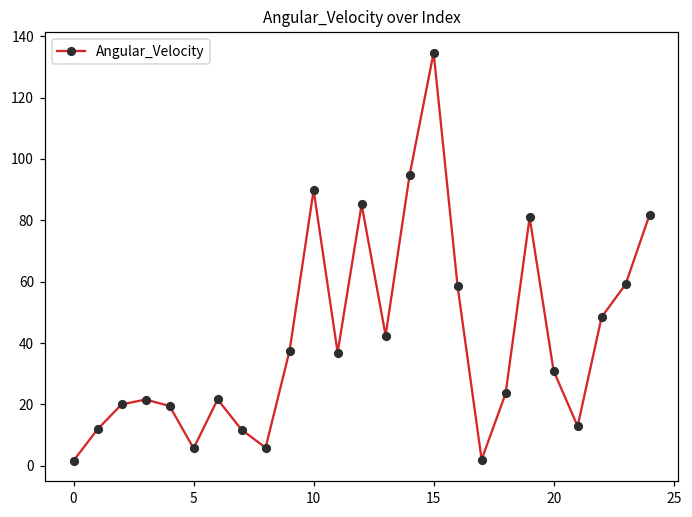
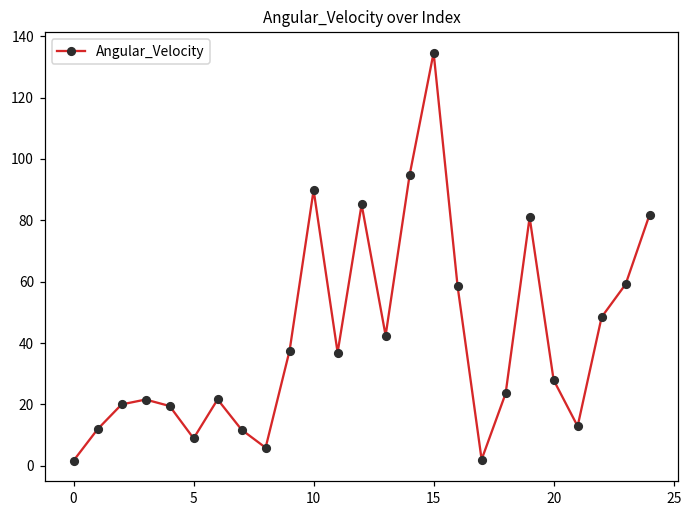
5: 6 -> 9
20: 31 -> 28
